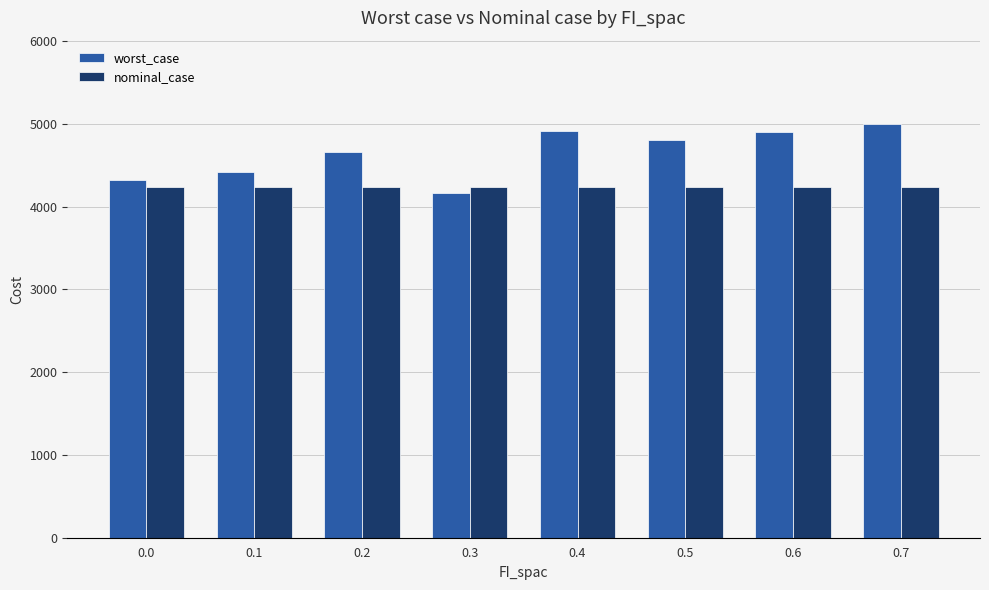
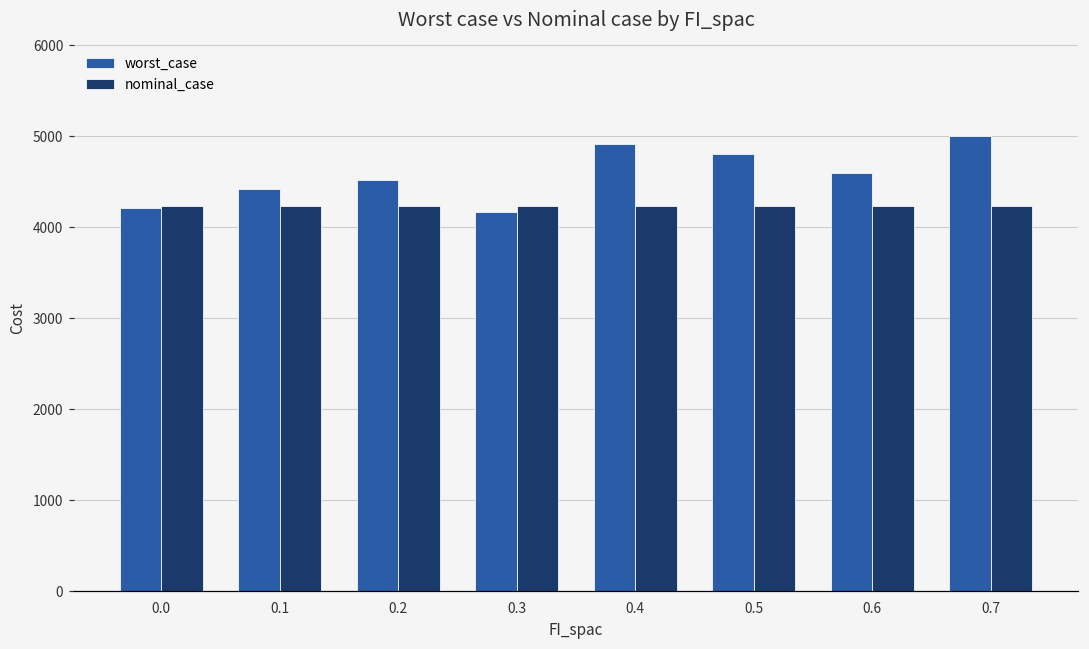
worst_case, 0.0: 4300 -> 4200
worst_case, 0.2: 4700 -> 4500
worst_case, 0.6: 4900 -> 4600
